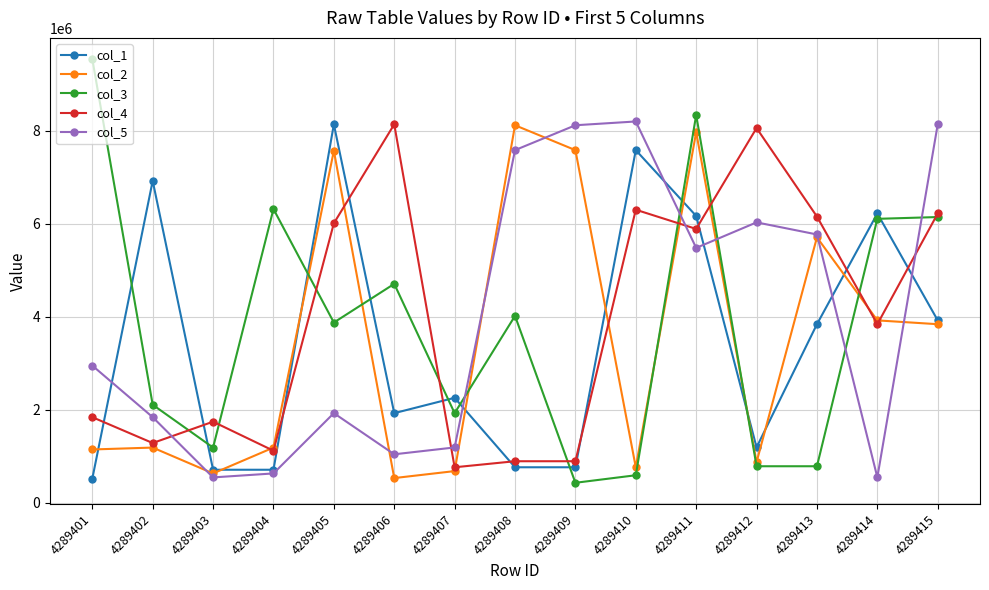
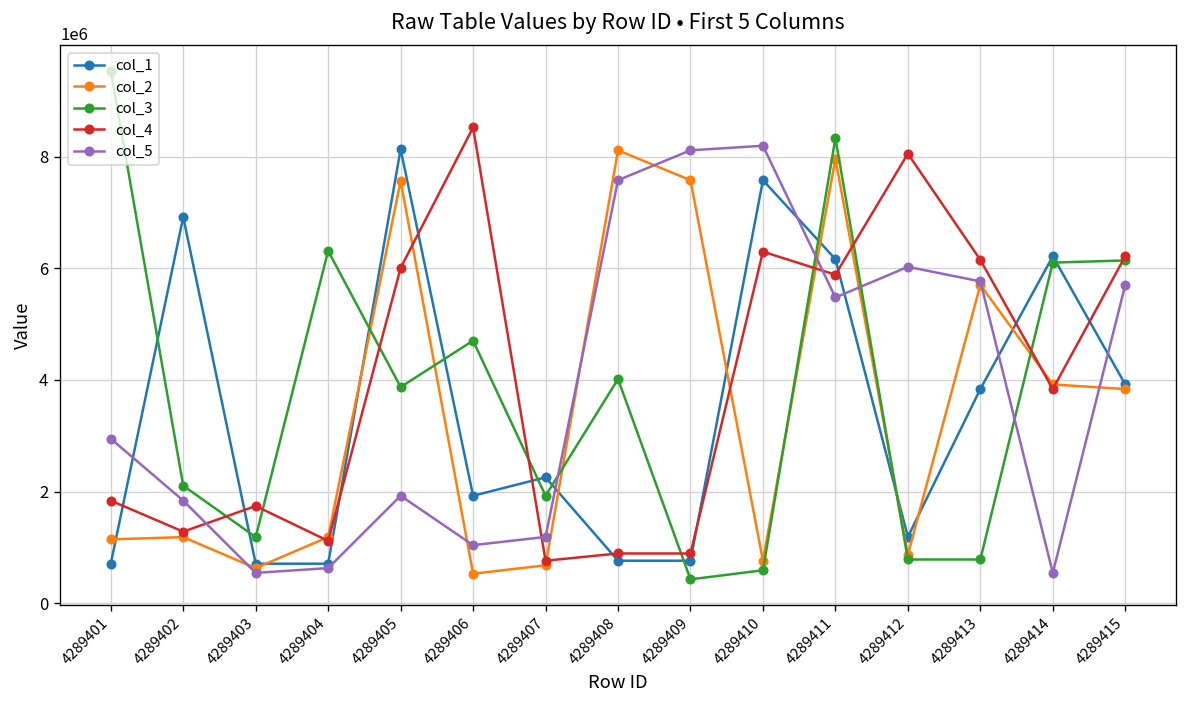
col_1, 4289401: 500000 -> 700000
col_4, 4289406: 8100000 -> 8500000
col_5, 4289415: 8100000 -> 5700000
